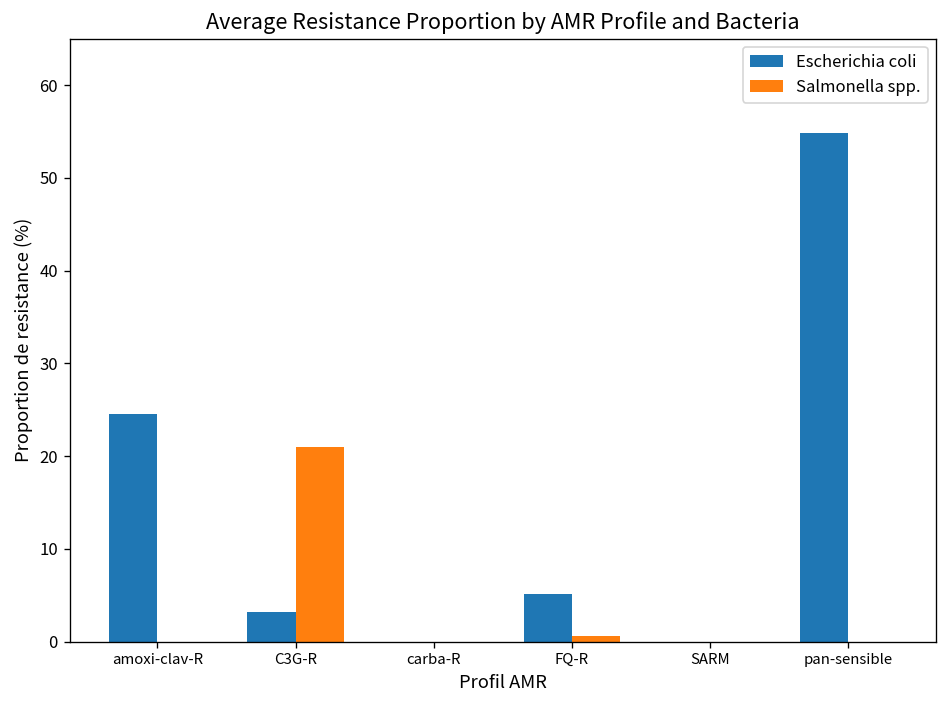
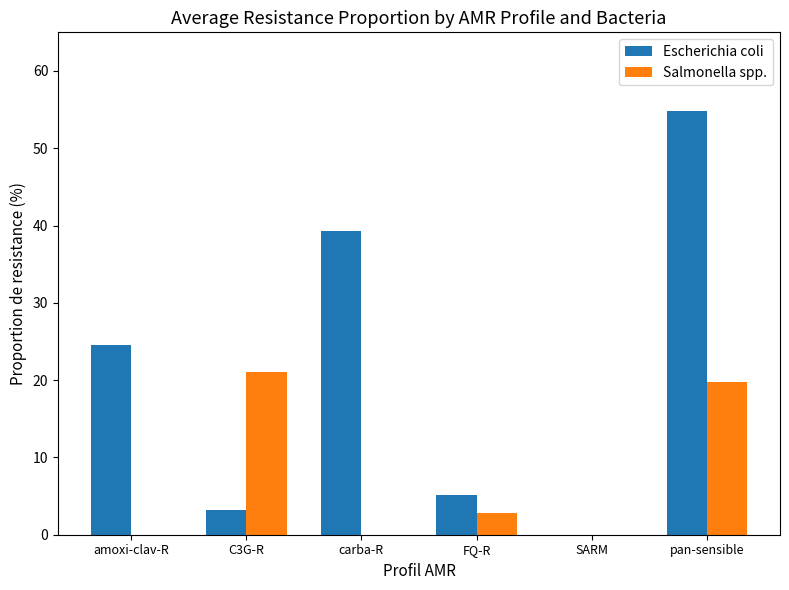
Escherichia coli, carba-R: 0 -> 39
Salmonella spp., FQ-R: 1 -> 3
Salmonella spp., pan-sensible: 0 -> 20
